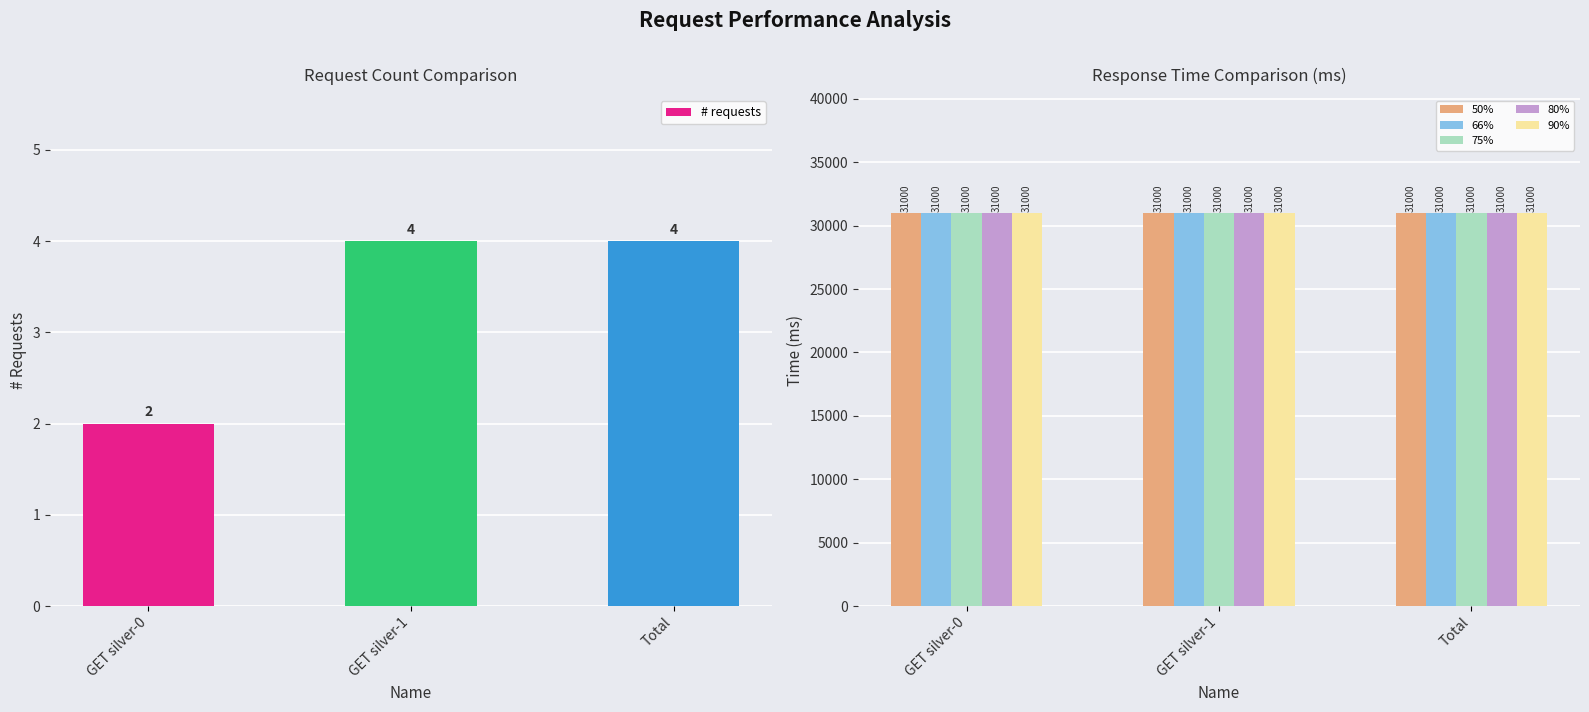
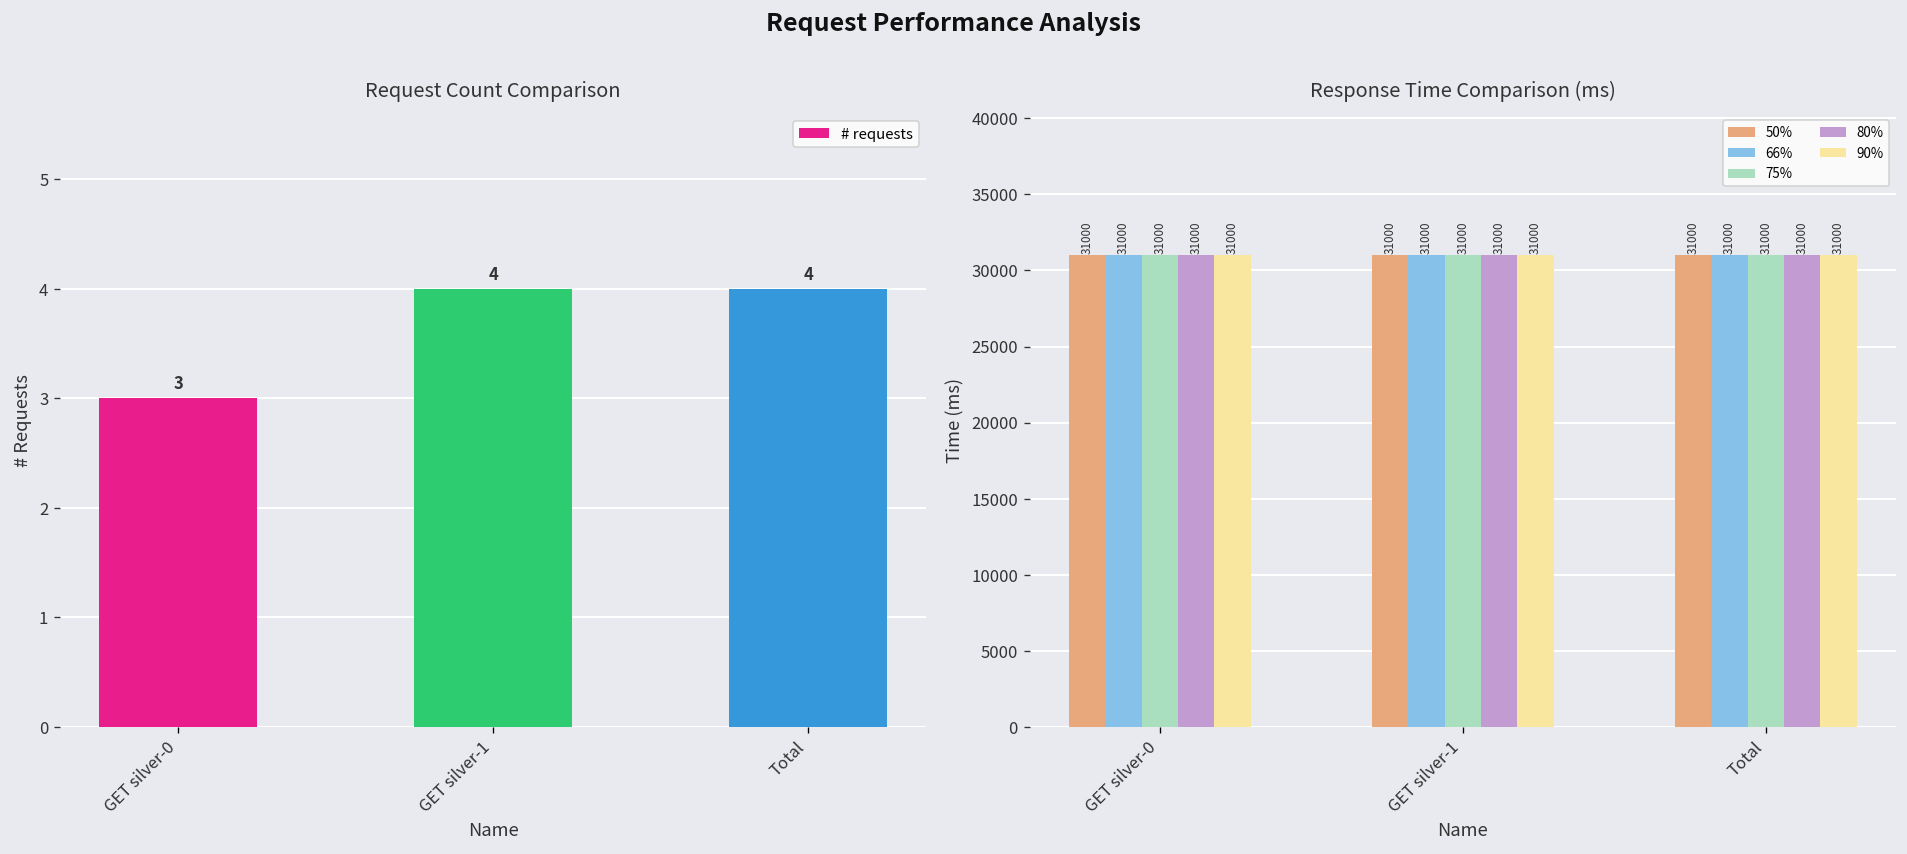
Request Count Comparison, GET silver-0: 2 -> 3
